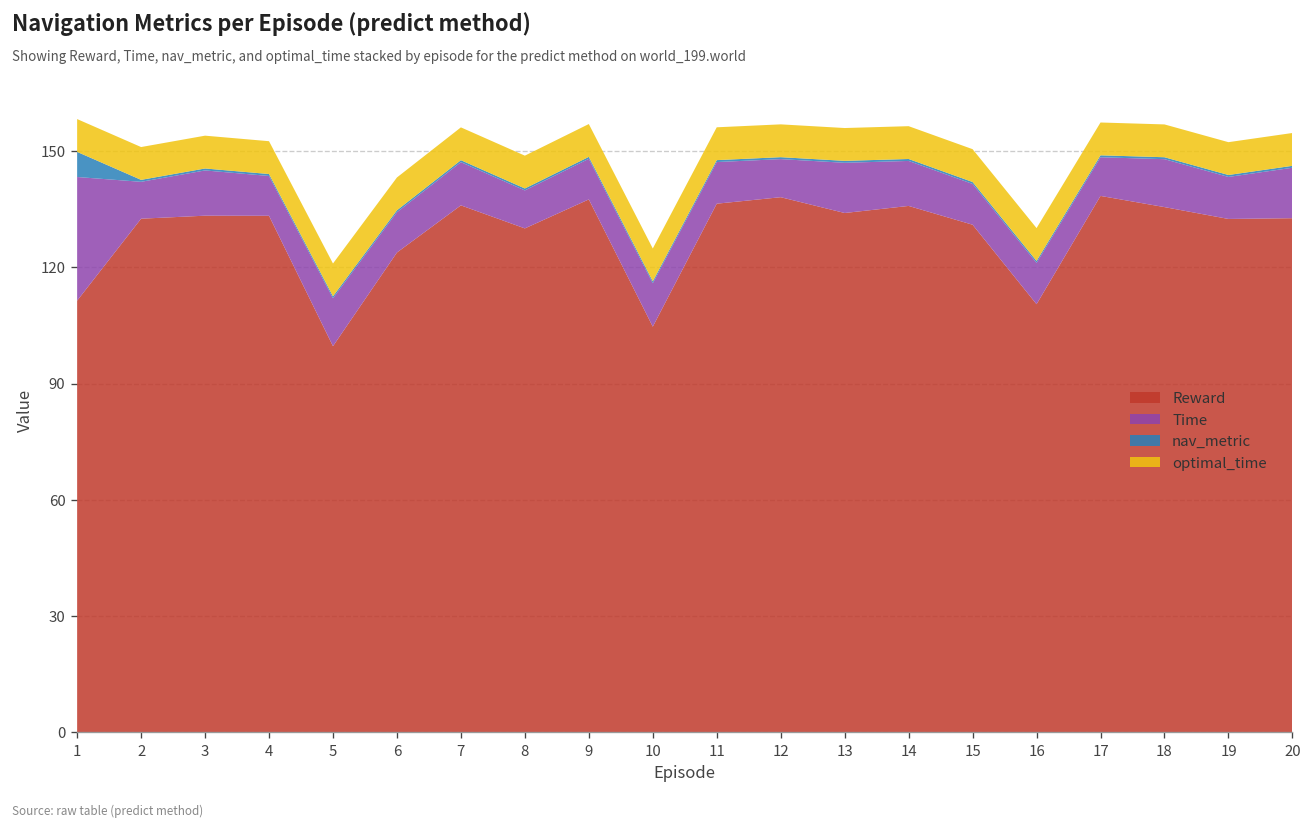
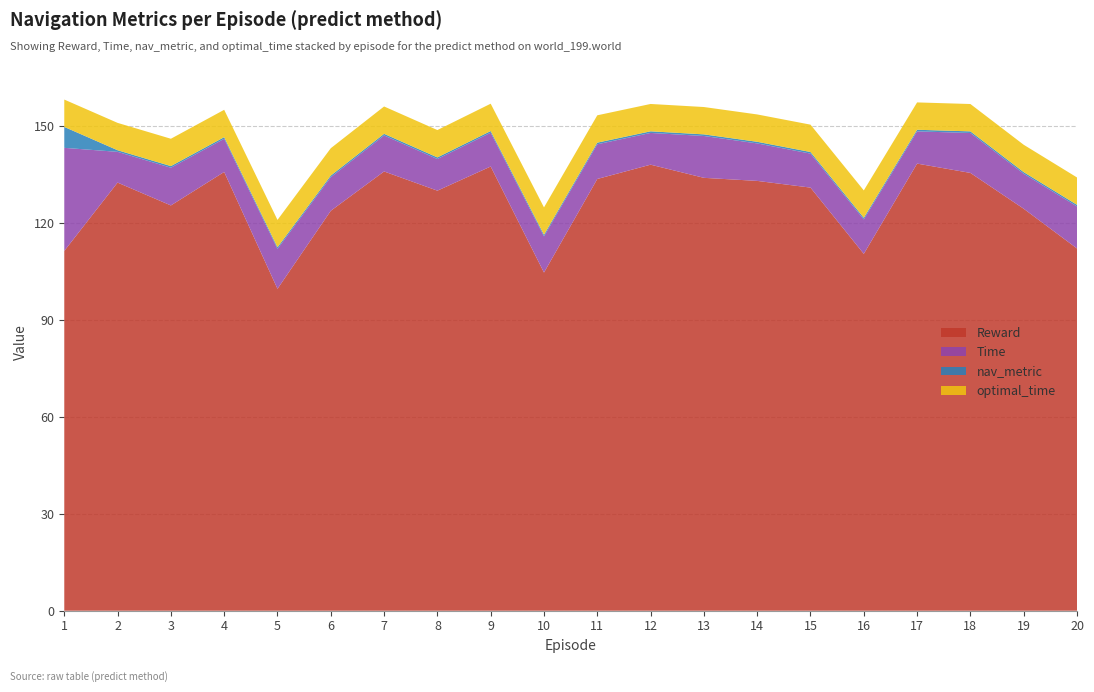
Reward, 3: 133 -> 125
Reward, 4: 133 -> 136
Reward, 11: 136 -> 134
Reward, 14: 136 -> 133
Reward, 19: 132 -> 124
Reward, 20: 133 -> 112
